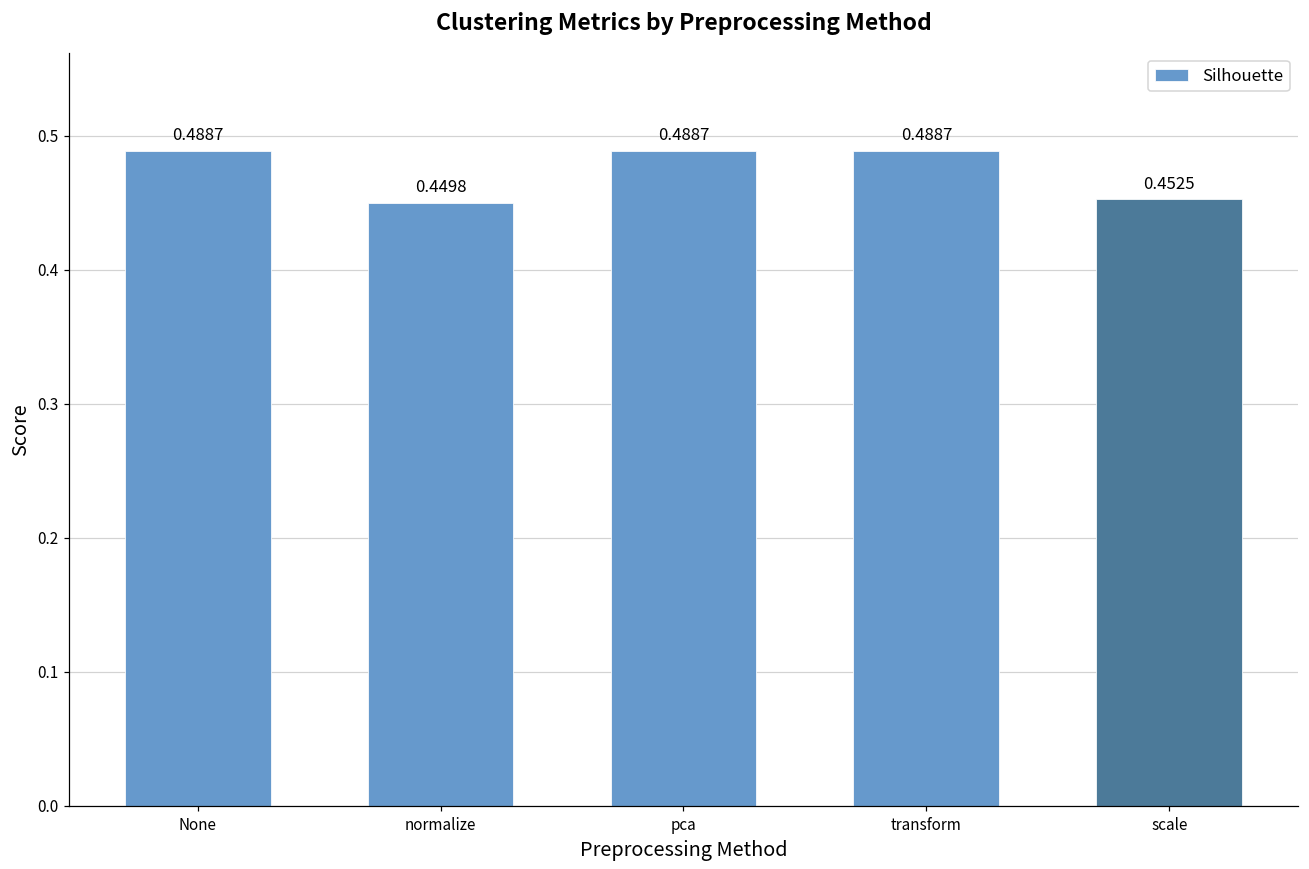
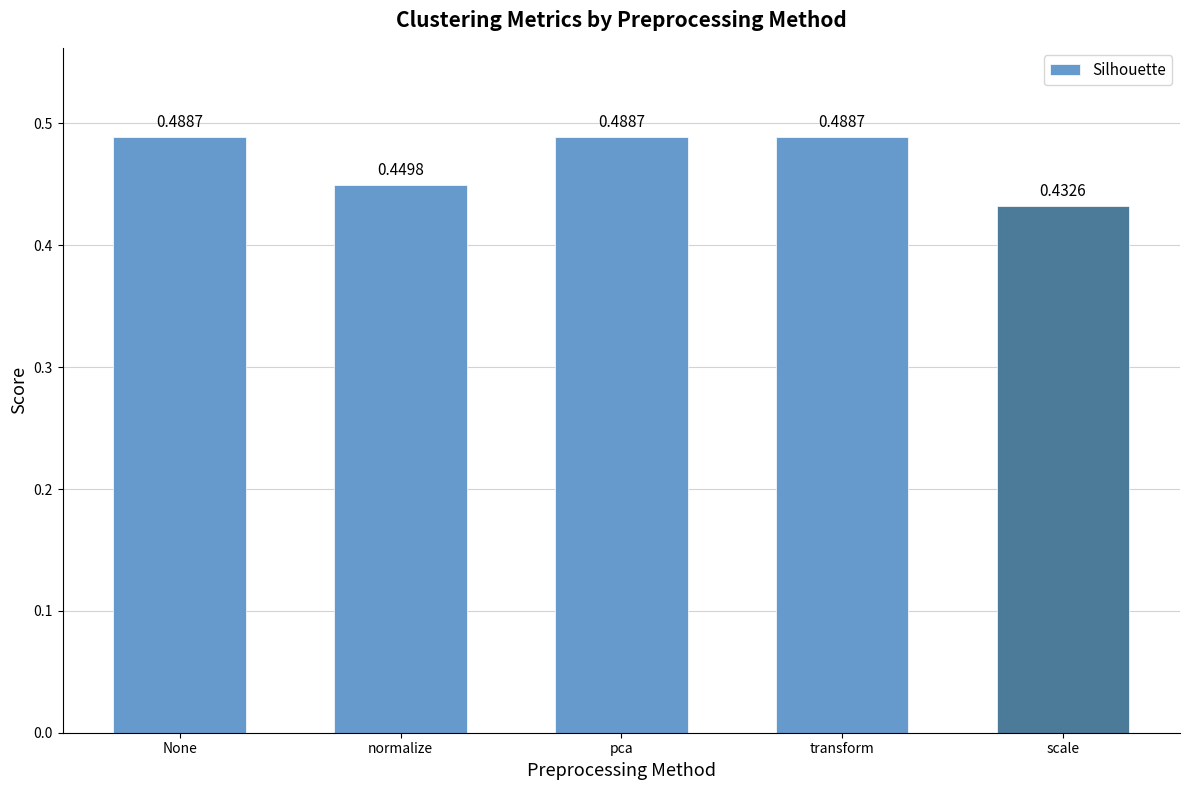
scale: 0.4525 -> 0.4326
